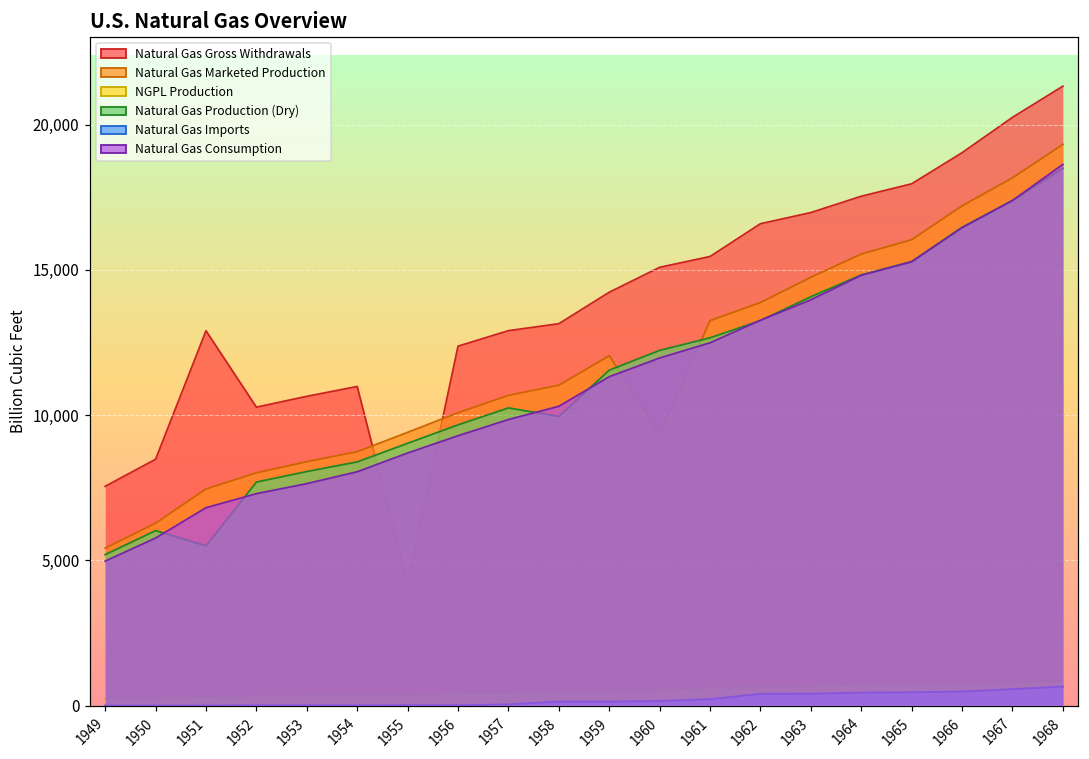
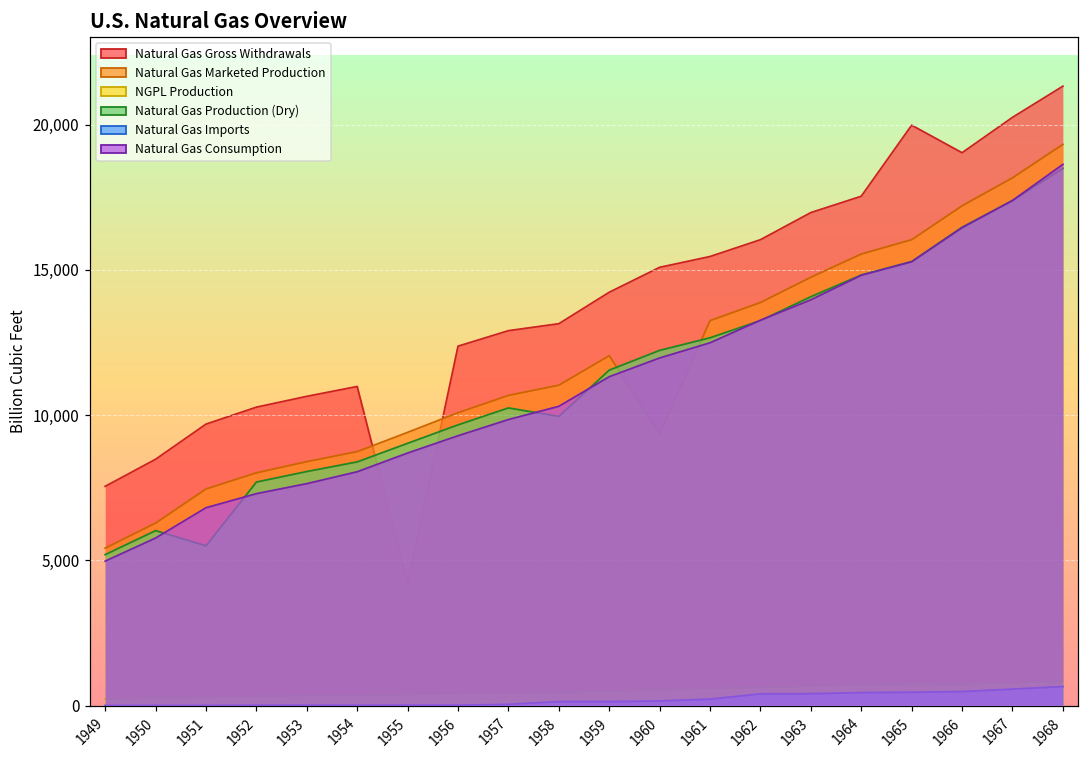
Natural Gas Gross Withdrawals, 1951: 12,900 -> 9,700
Natural Gas Gross Withdrawals, 1962: 16,600 -> 16,000
Natural Gas Gross Withdrawals, 1965: 18,000 -> 20,000
